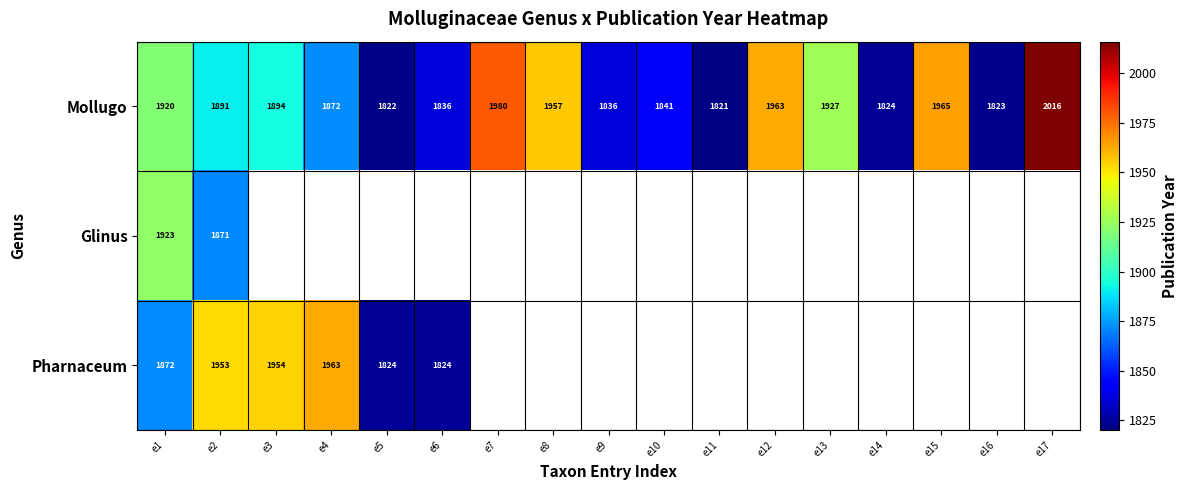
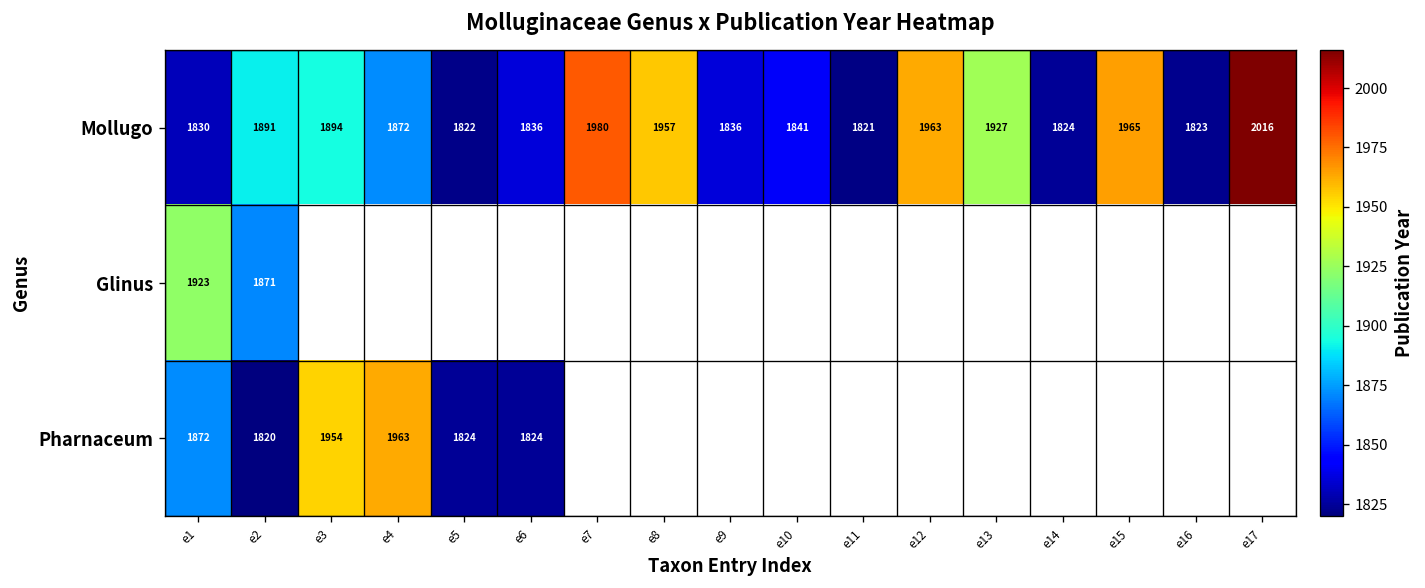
Mollugo, e1: 1920 -> 1830
Pharnaceum, e2: 1953 -> 1820
